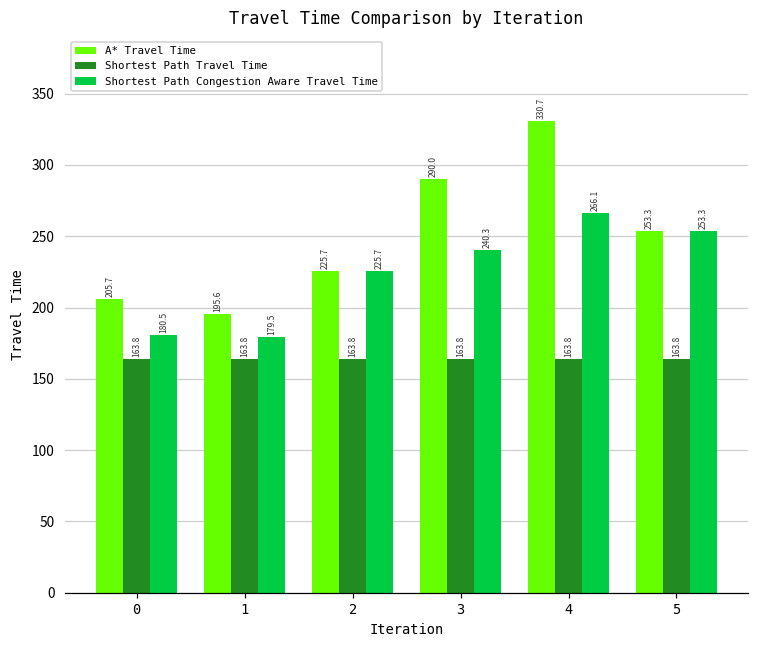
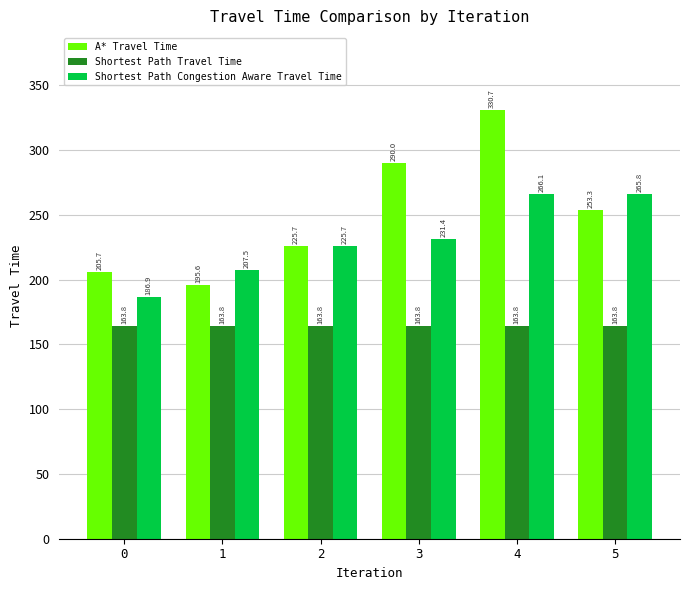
Shortest Path Congestion Aware Travel Time, 0: 180.5 -> 186.9
Shortest Path Congestion Aware Travel Time, 1: 179.5 -> 207.5
Shortest Path Congestion Aware Travel Time, 3: 240.3 -> 231.4
Shortest Path Congestion Aware Travel Time, 5: 253.3 -> 265.8
